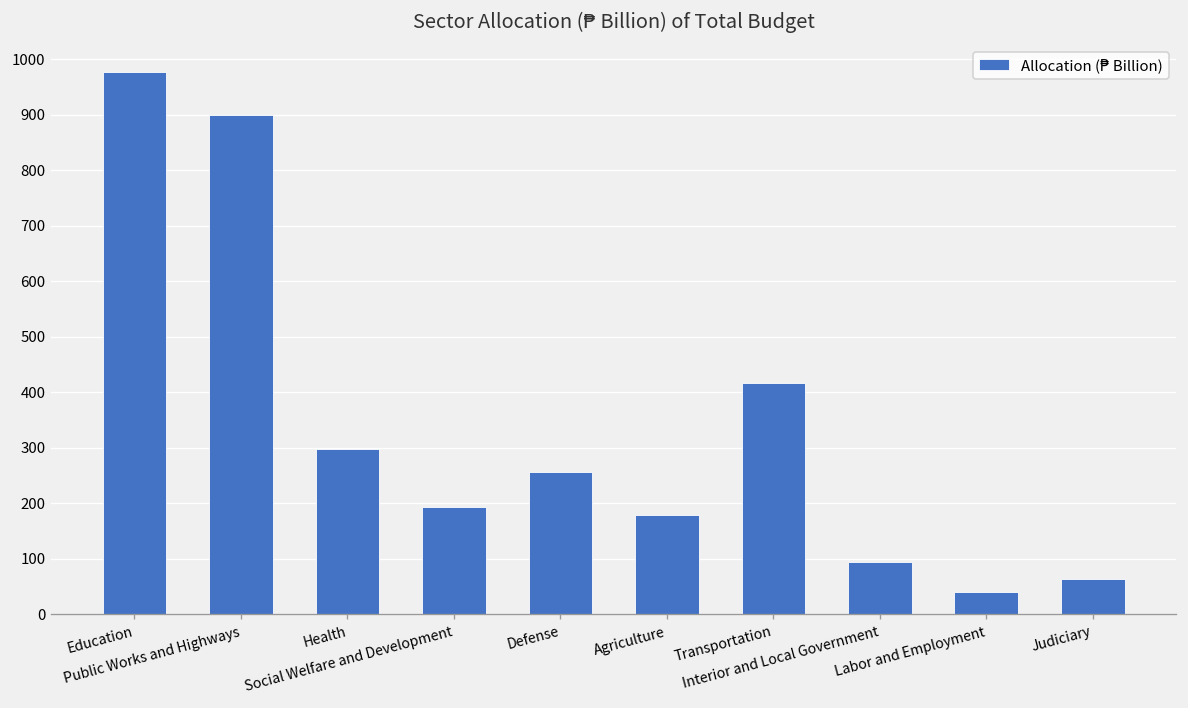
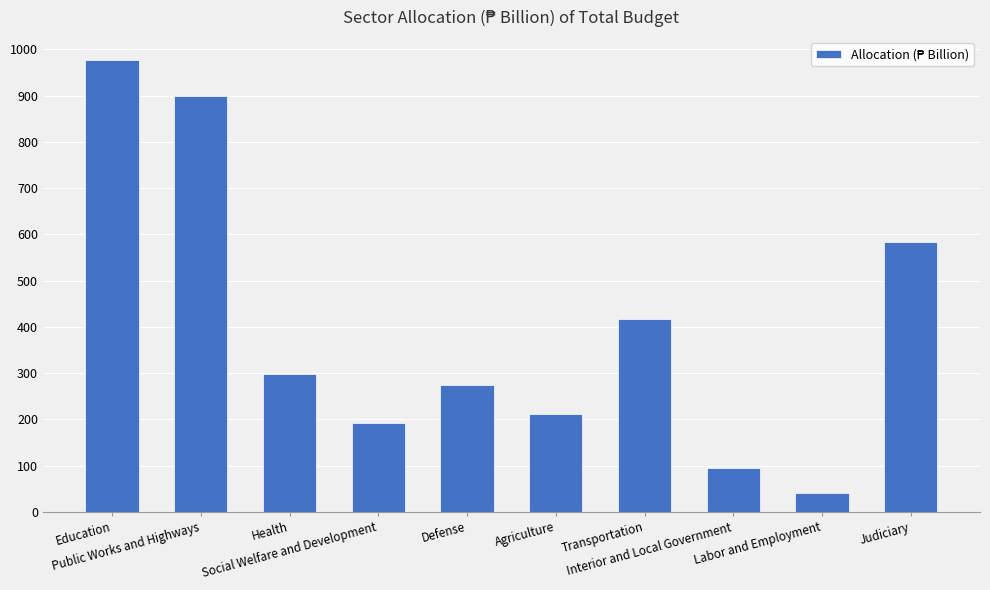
Defense: 260 -> 270
Agriculture: 180 -> 210
Judiciary: 60 -> 580
